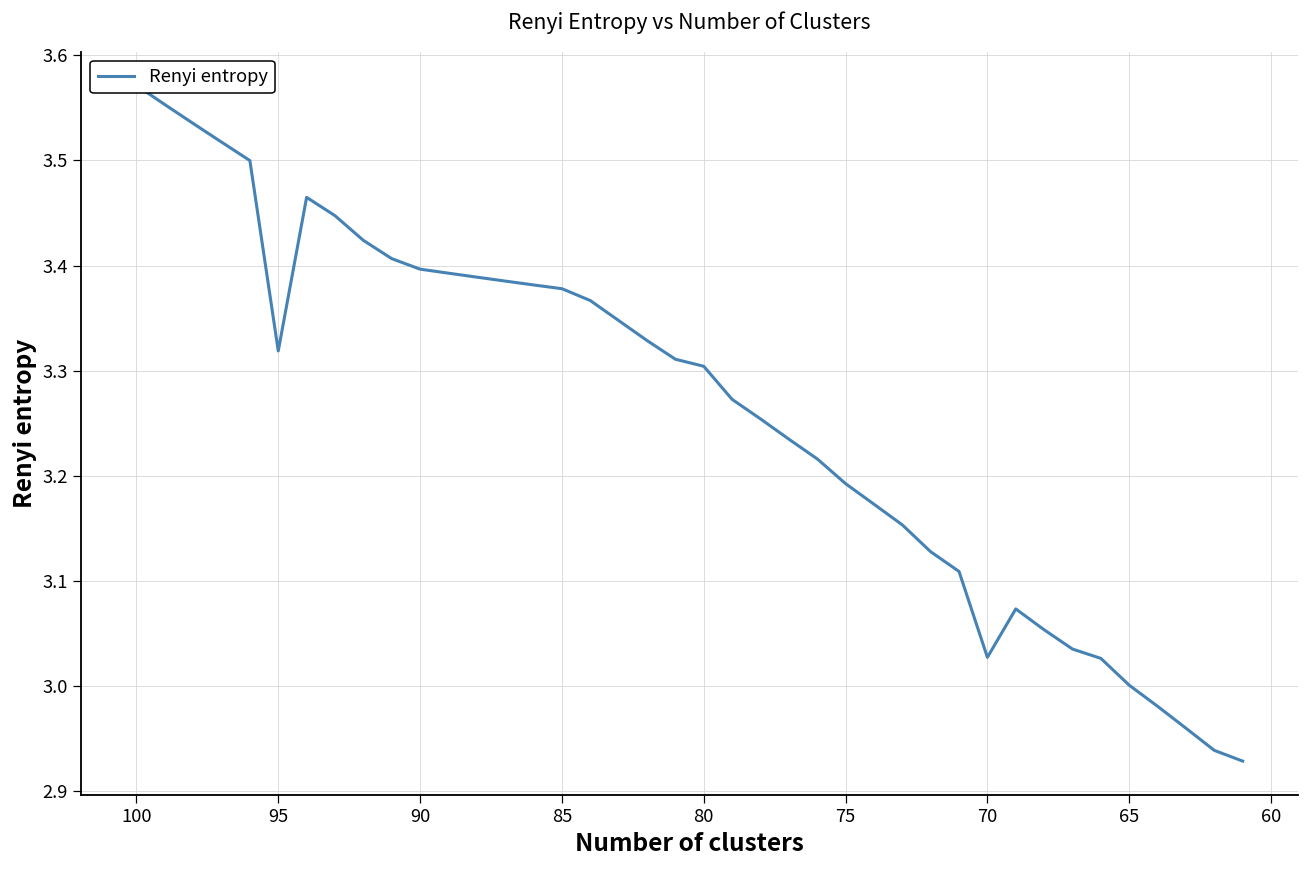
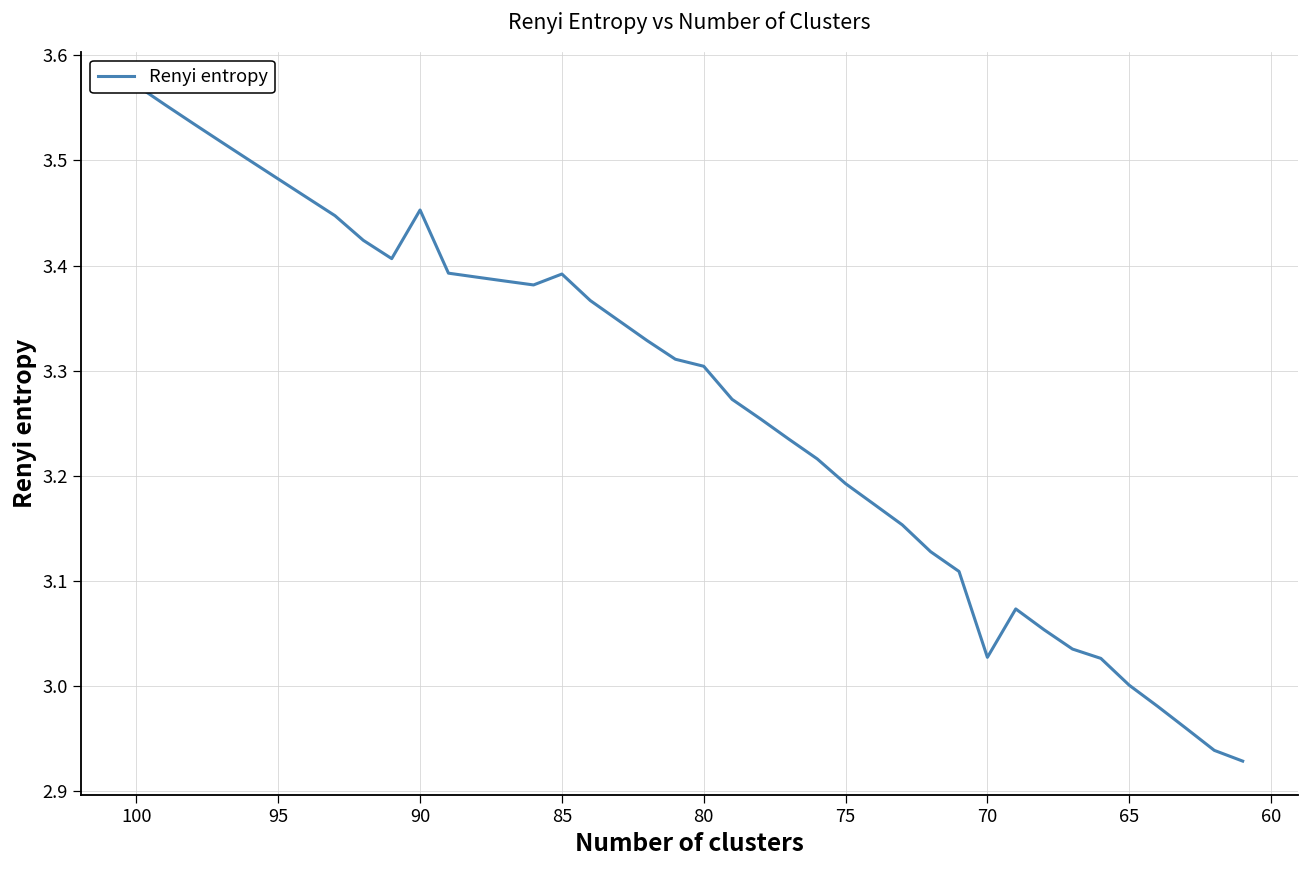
95: 3.32 -> 3.48
90: 3.40 -> 3.45
85: 3.38 -> 3.39
